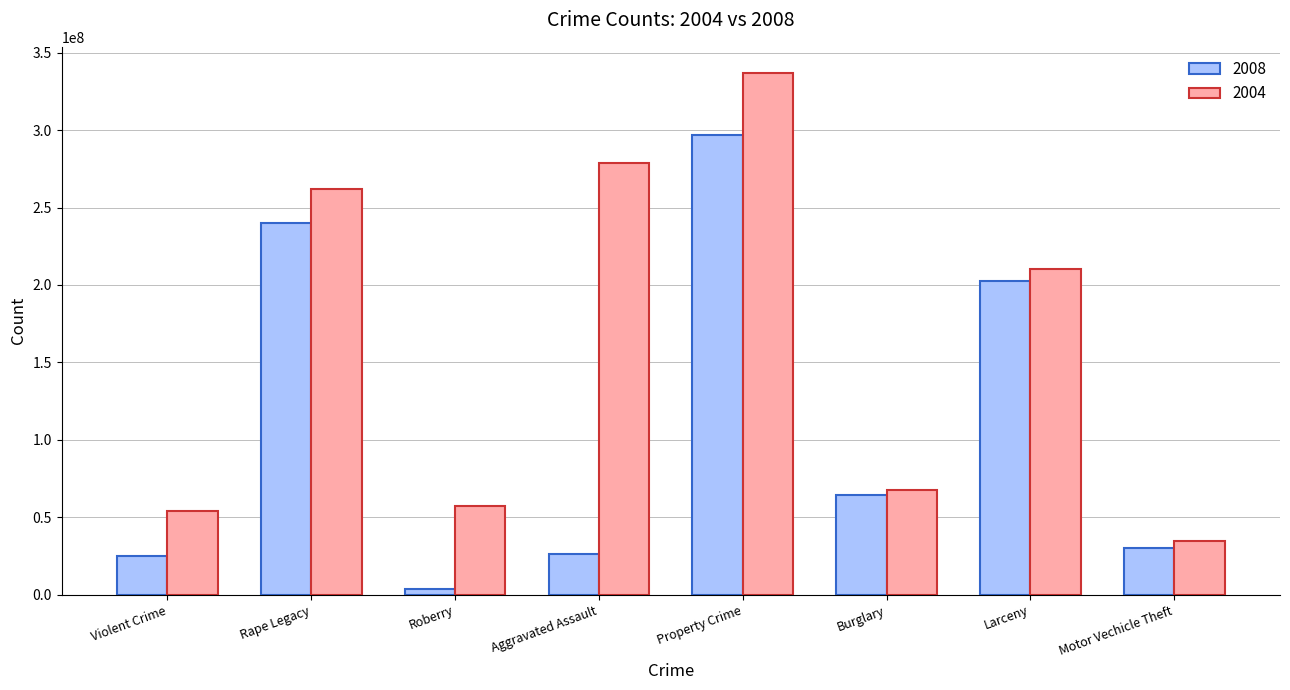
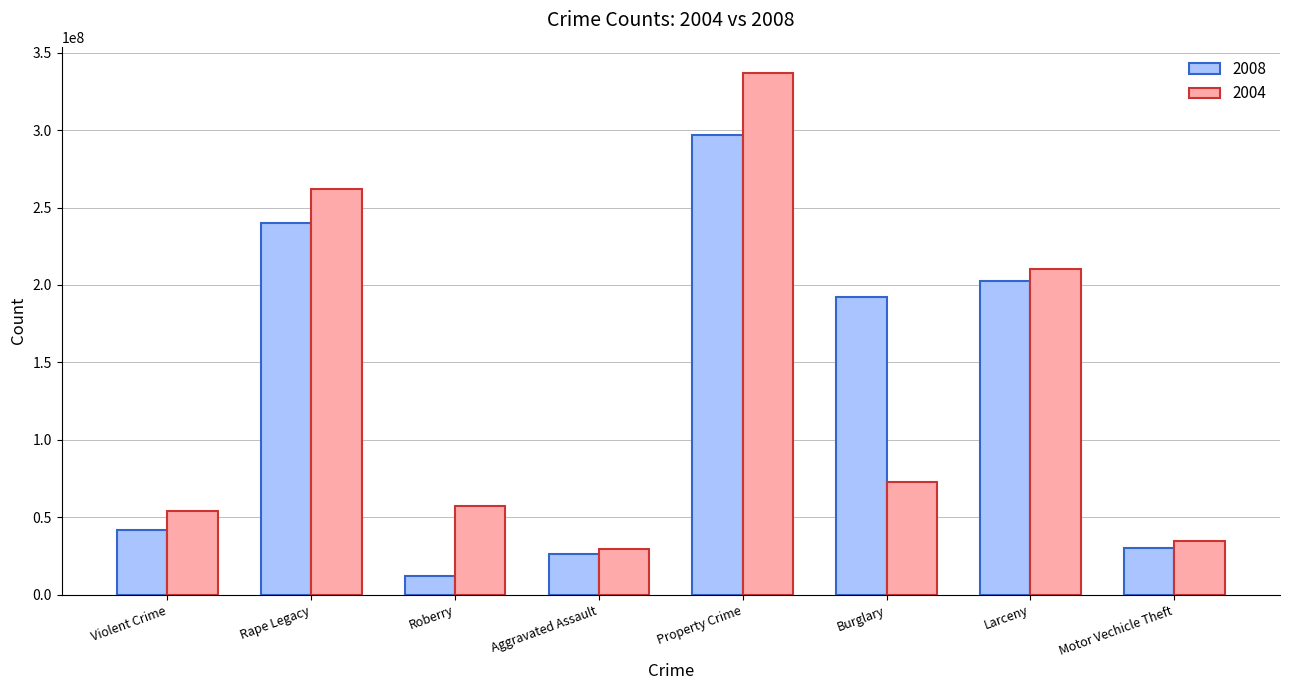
2008, Violent Crime: 25000000 -> 42000000
2008, Roberry: 4000000 -> 12000000
2004, Aggravated Assault: 279000000 -> 29000000
2008, Burglary: 64000000 -> 192000000
2004, Burglary: 68000000 -> 73000000
